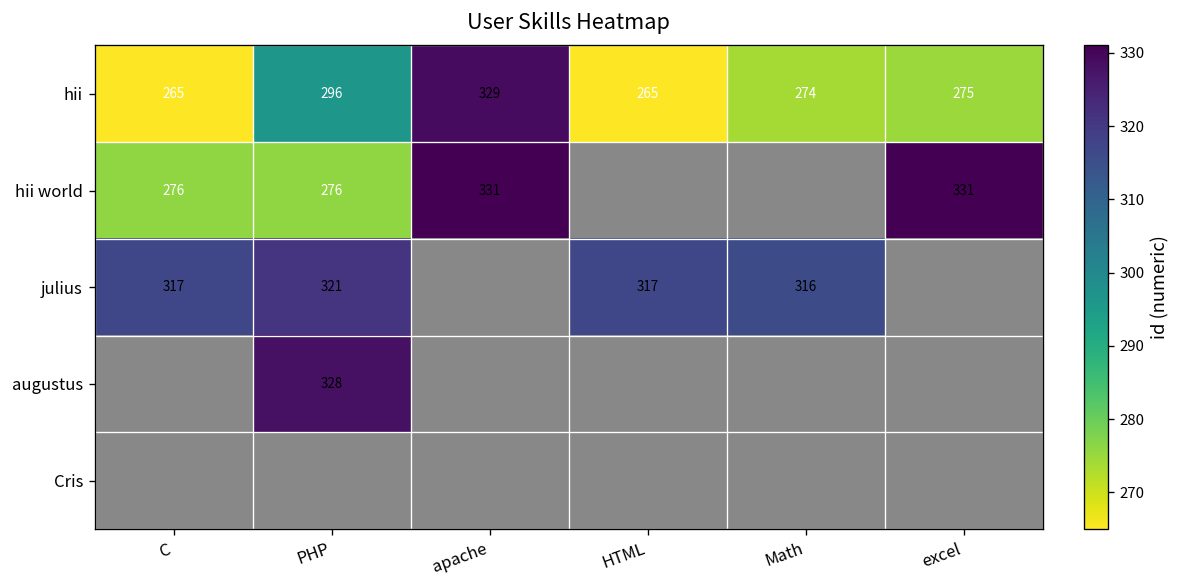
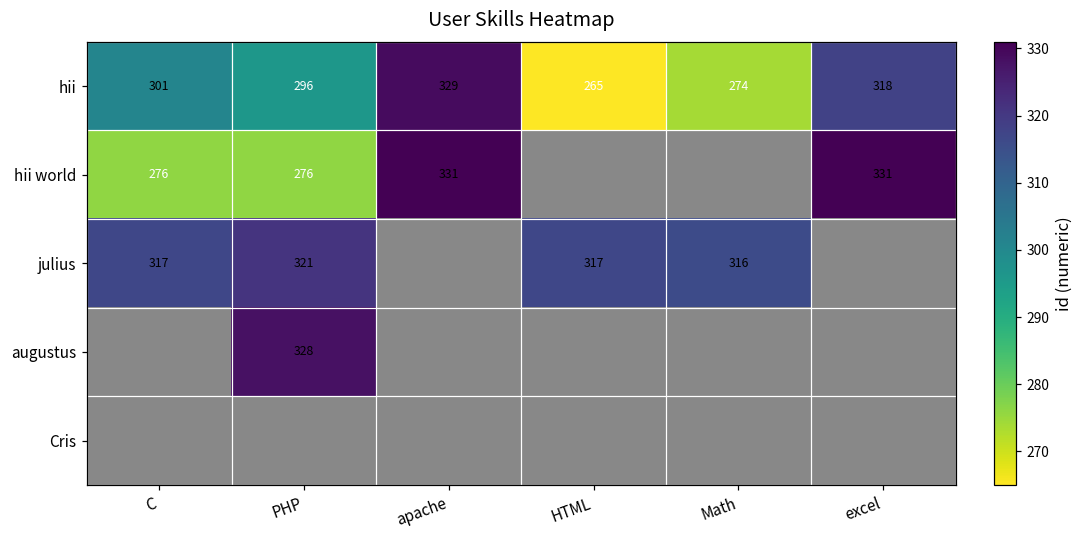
hii, C: 265 -> 301
hii, excel: 275 -> 318
